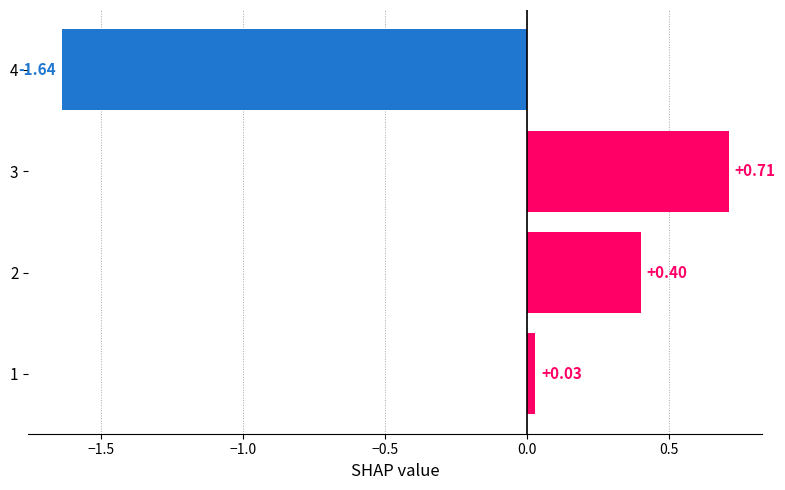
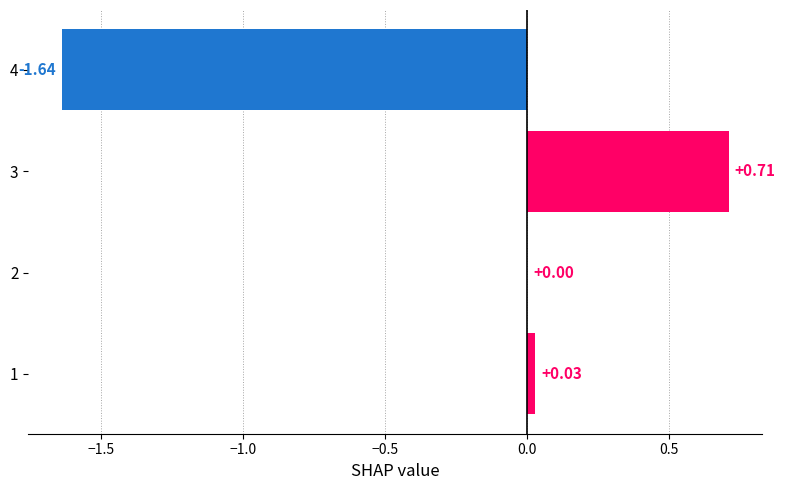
2: +0.40 -> +0.00
